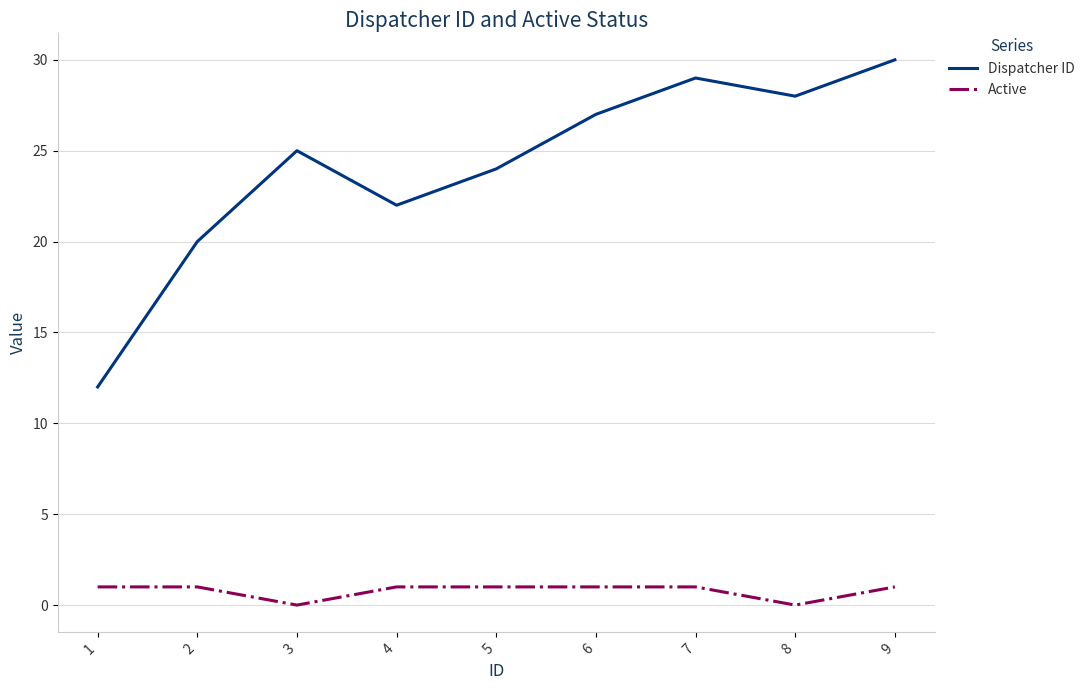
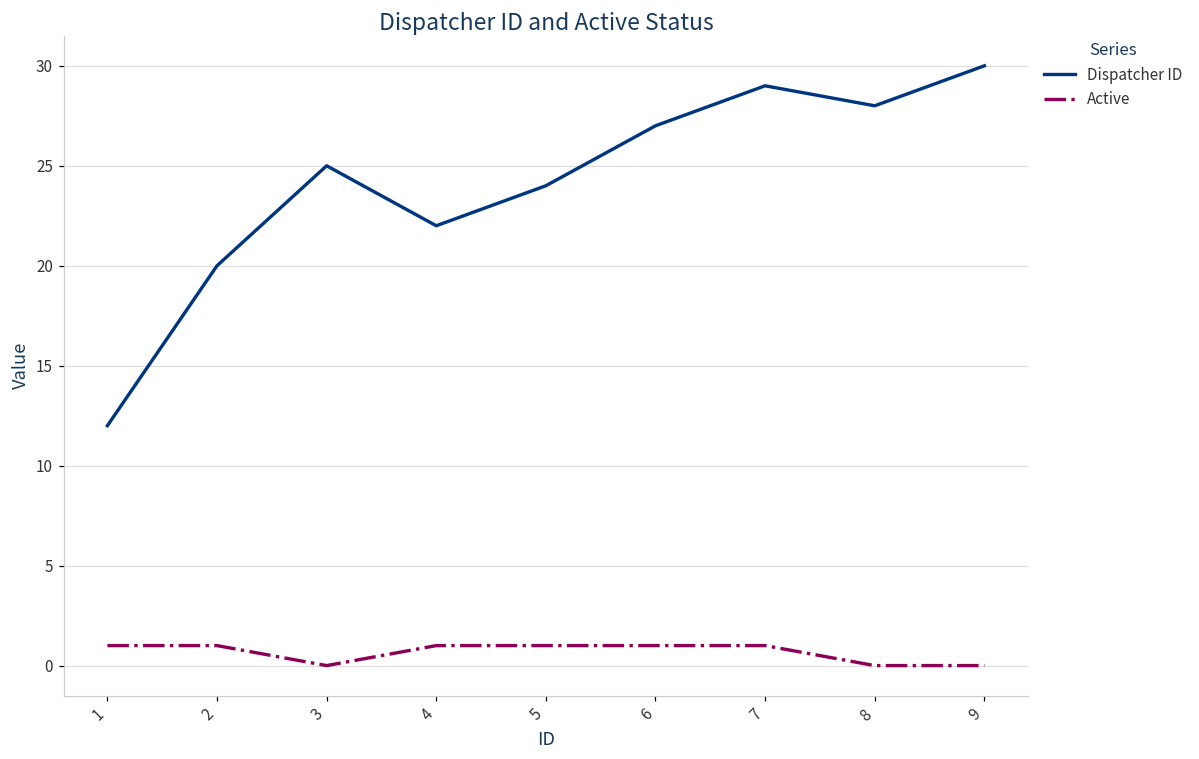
Active, 9: 1 -> 0
